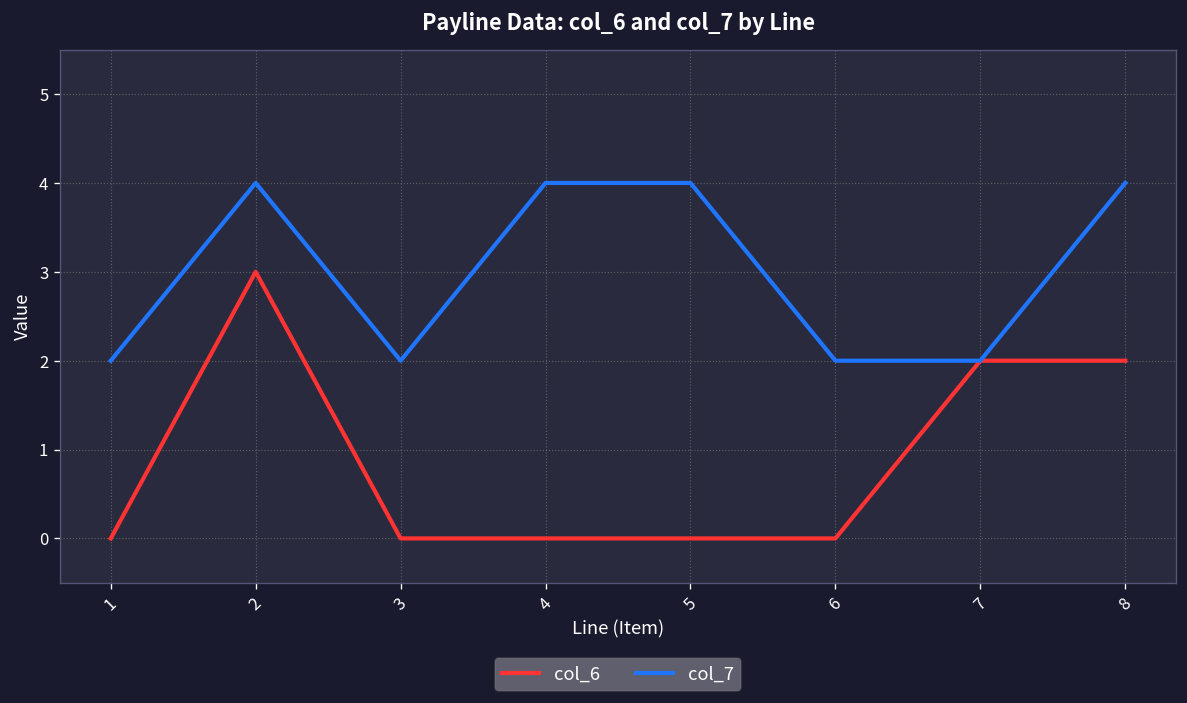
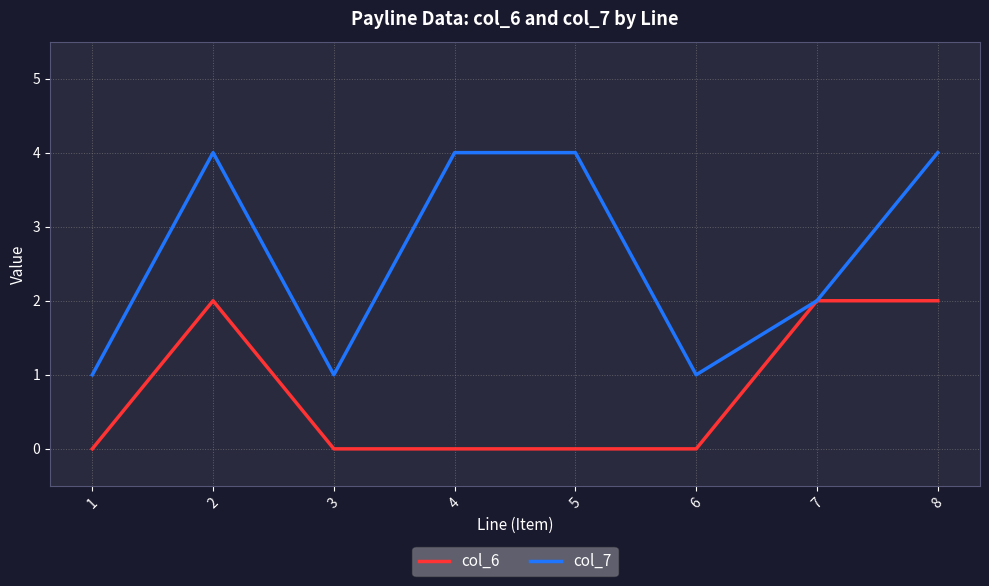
col_7, 1: 2 -> 1
col_6, 2: 3 -> 2
col_7, 3: 2 -> 1
col_7, 6: 2 -> 1
